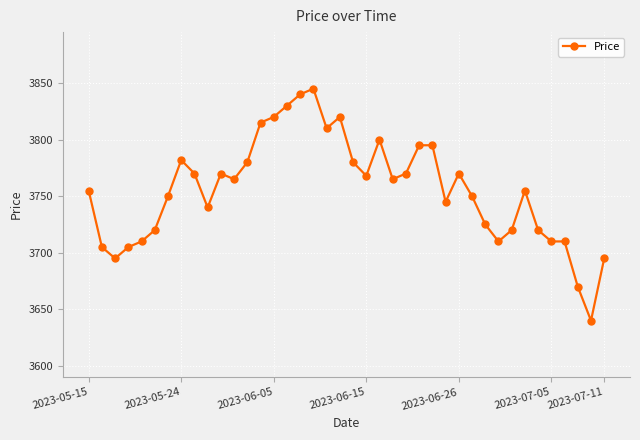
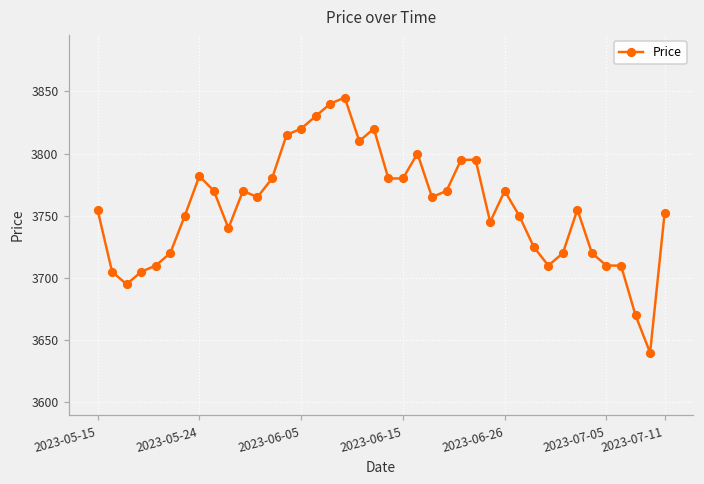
2023-06-15: 3768 -> 3780
2023-07-11: 3695 -> 3752
